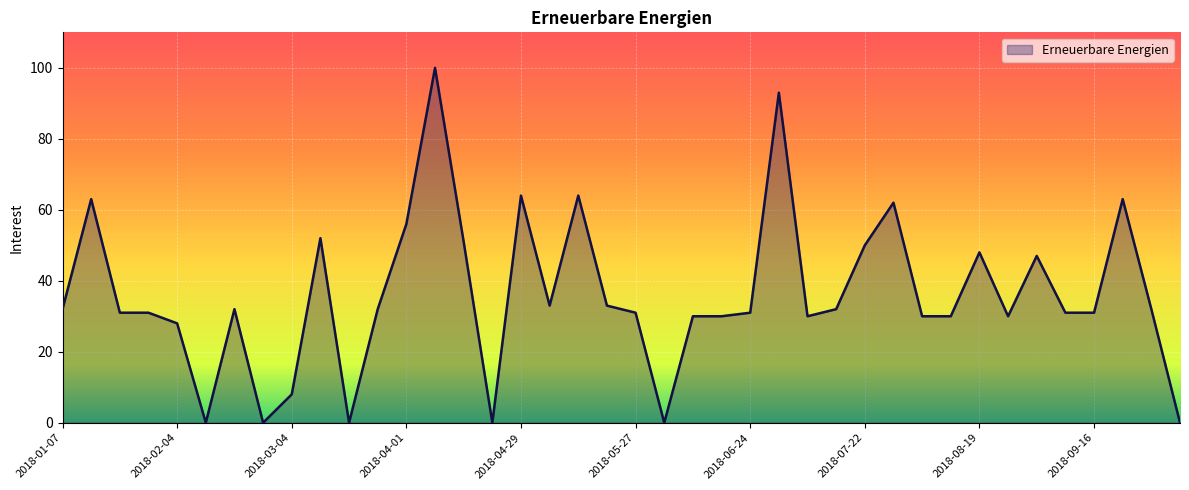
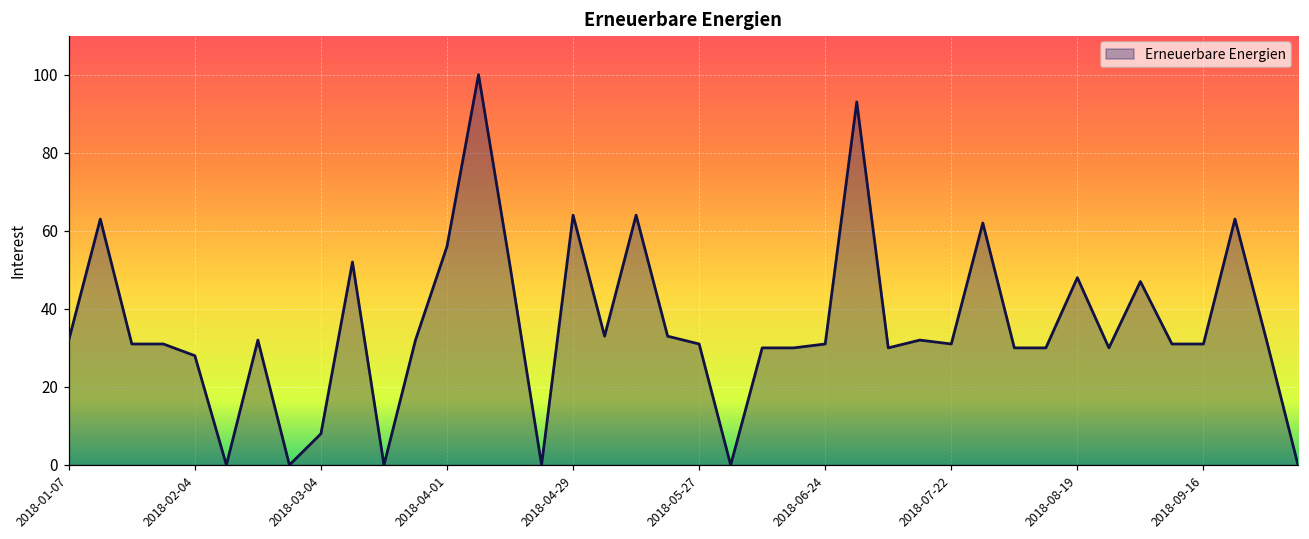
2018-07-22: 50 -> 31
